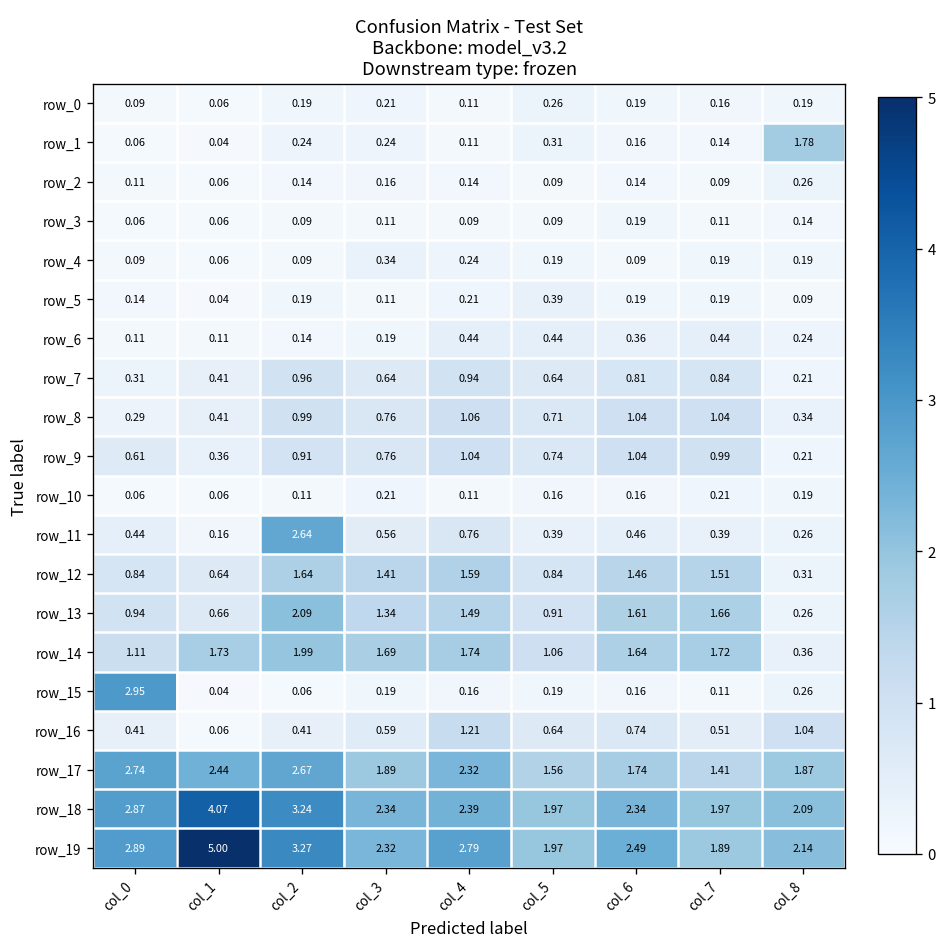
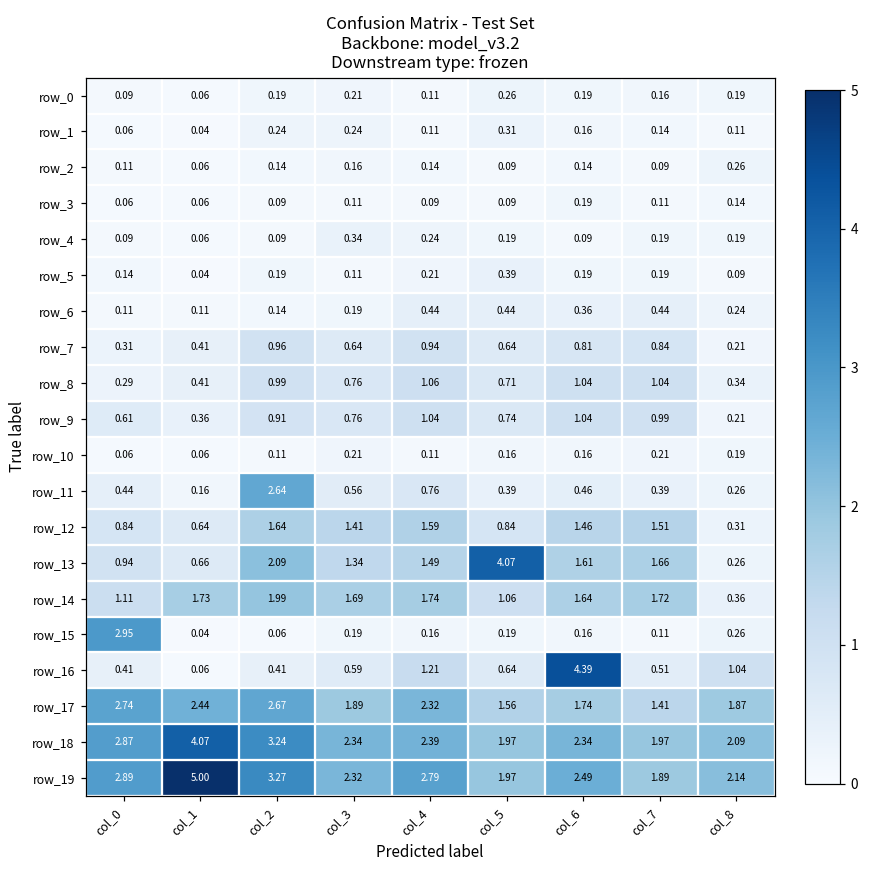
row_1, col_8: 1.78 -> 0.11
row_13, col_5: 0.91 -> 4.07
row_16, col_6: 0.74 -> 4.39
